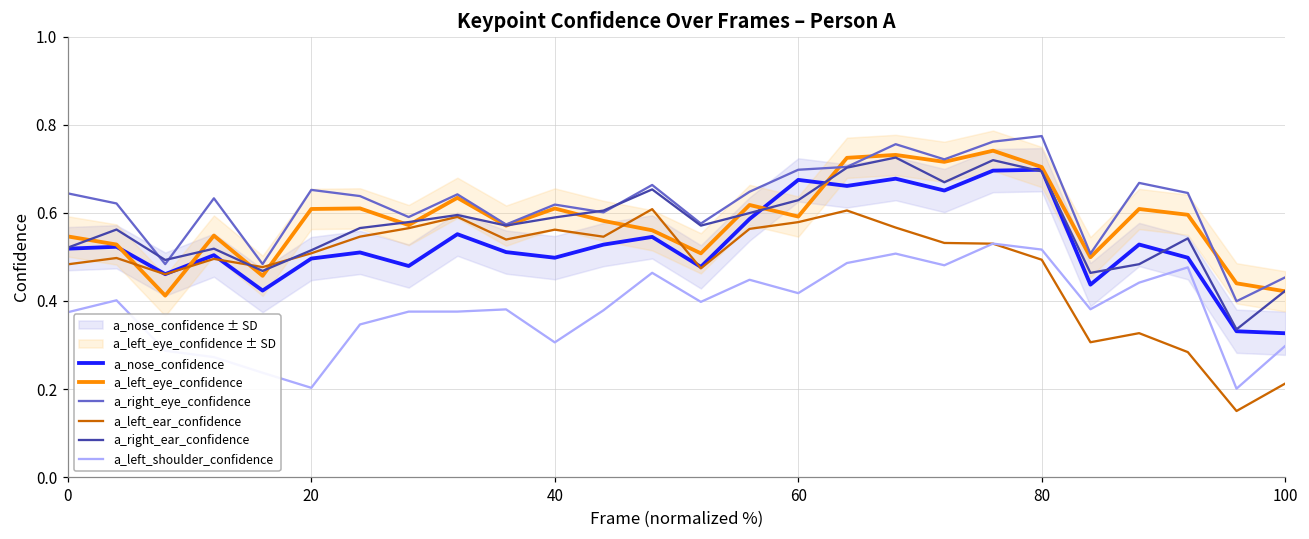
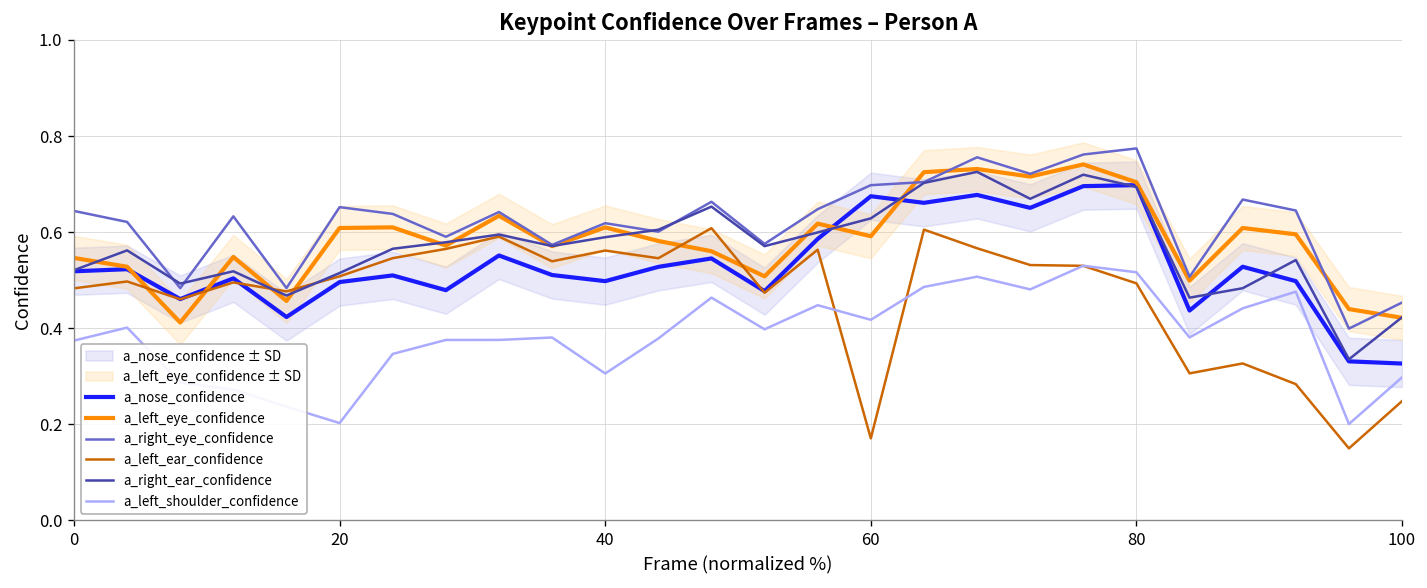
a_left_ear_confidence, 60: 0.58 -> 0.17
a_left_ear_confidence, 100: 0.21 -> 0.25
